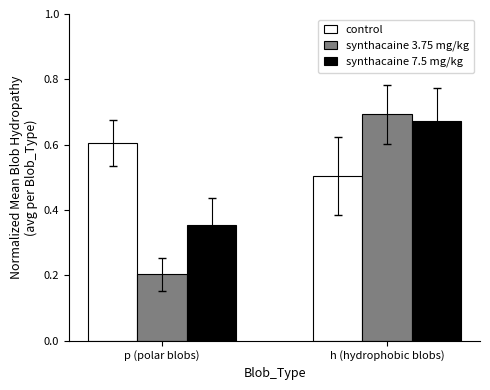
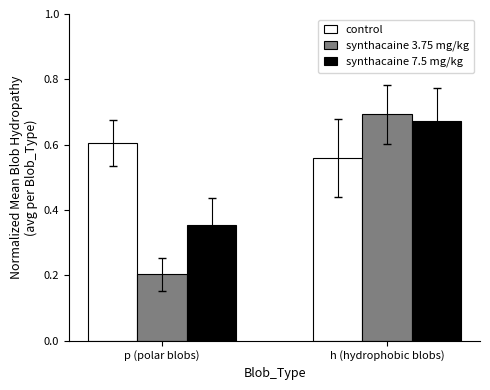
control, h (hydrophobic blobs): 0.51 -> 0.56
